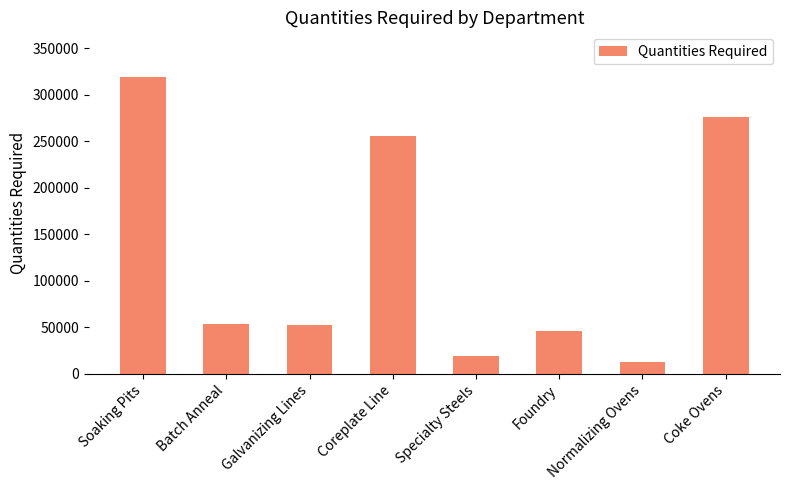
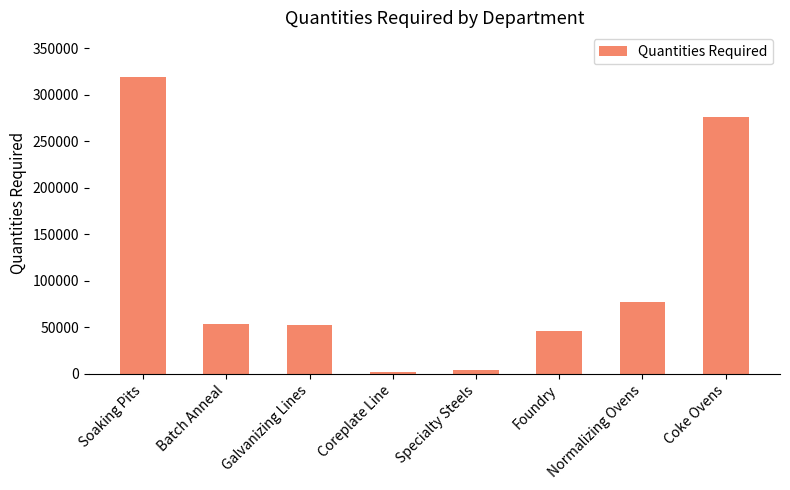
Coreplate Line: 260000 -> 0
Specialty Steels: 20000 -> 0
Normalizing Ovens: 10000 -> 80000
